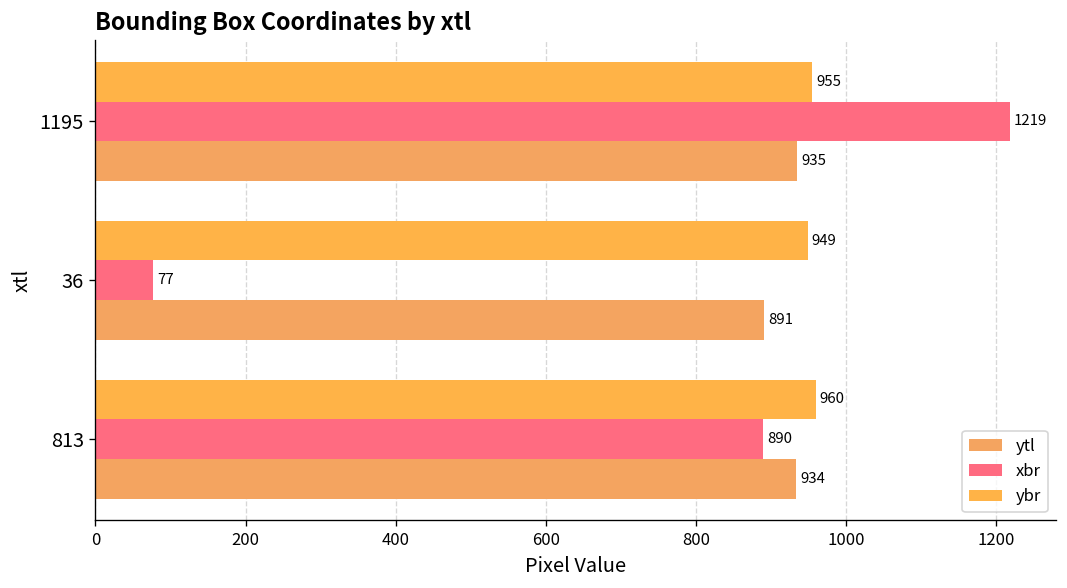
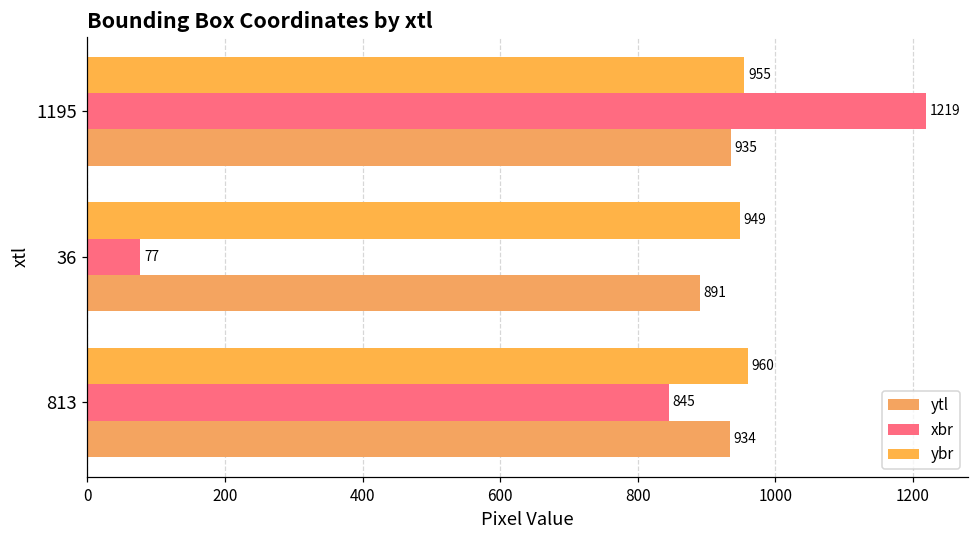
xbr, 813: 890 -> 845
